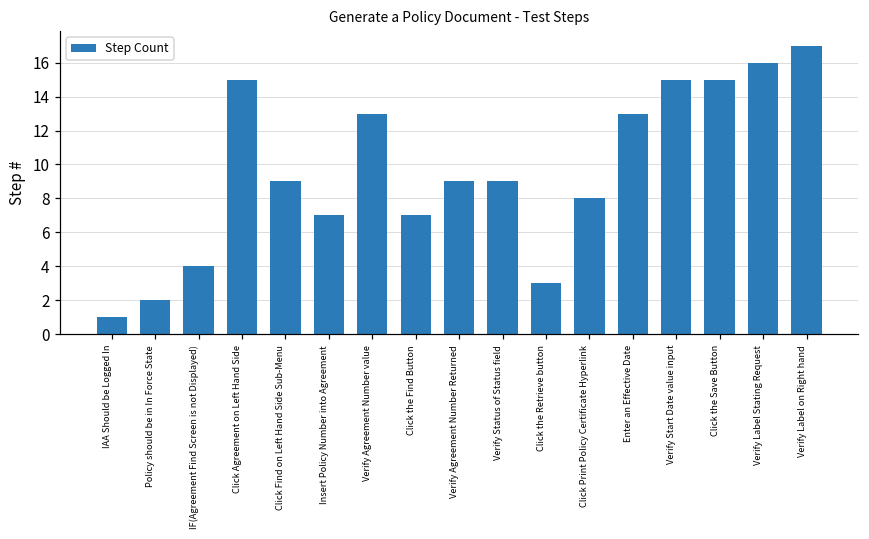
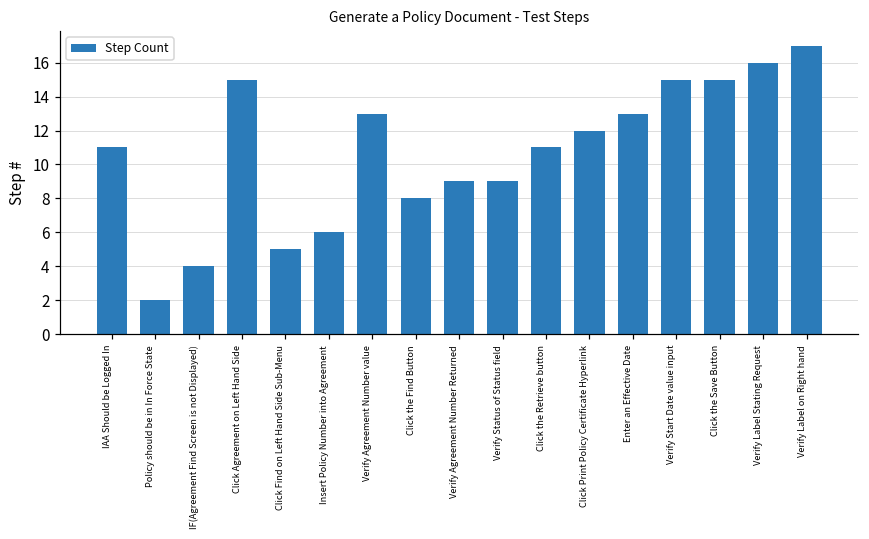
IAA Should be Logged In: 1 -> 11
Click Find on Left Hand Side Sub-Menu: 9 -> 5
Insert Policy Number into Agreement: 7 -> 6
Click the Find Button: 7 -> 8
Click the Retrieve button: 3 -> 11
Click Print Policy Certificate Hyperlink: 8 -> 12
